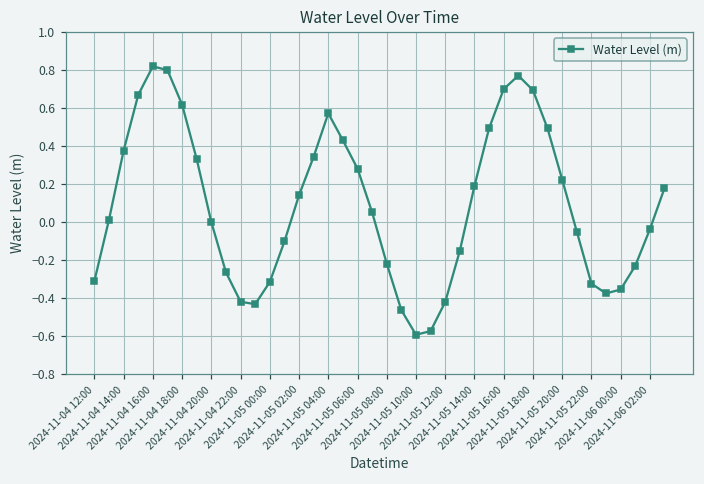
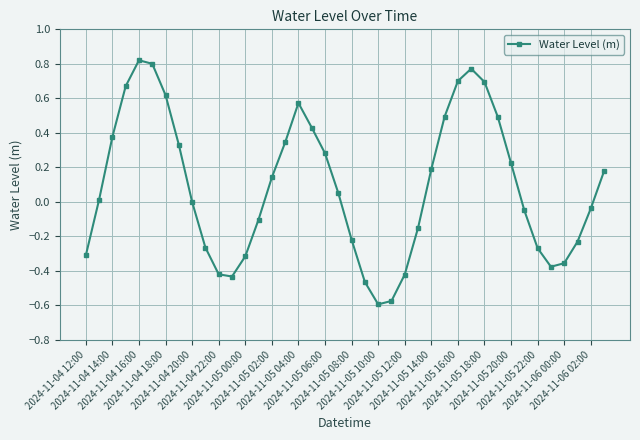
2024-11-05 22:00: -0.32 -> -0.27
